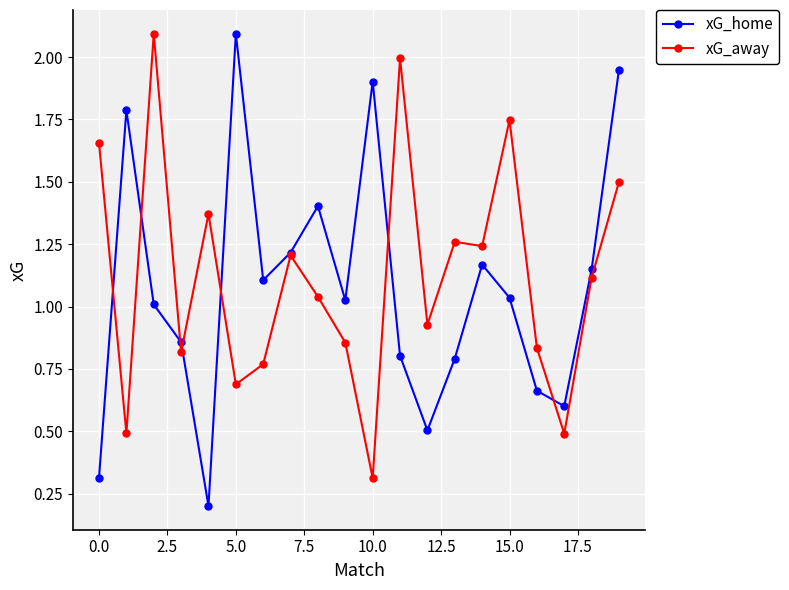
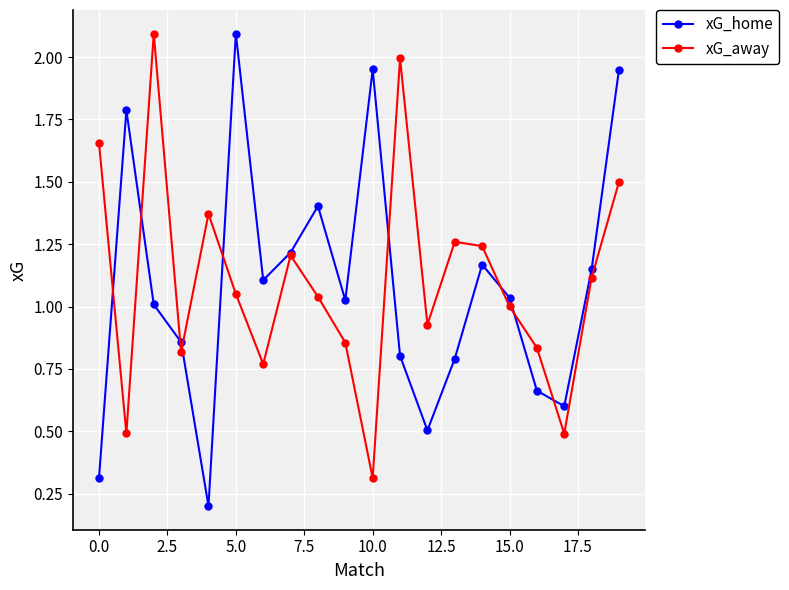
xG_away, 5.0: 0.69 -> 1.05
xG_home, 10.0: 1.90 -> 1.95
xG_away, 15.0: 1.75 -> 1.00
